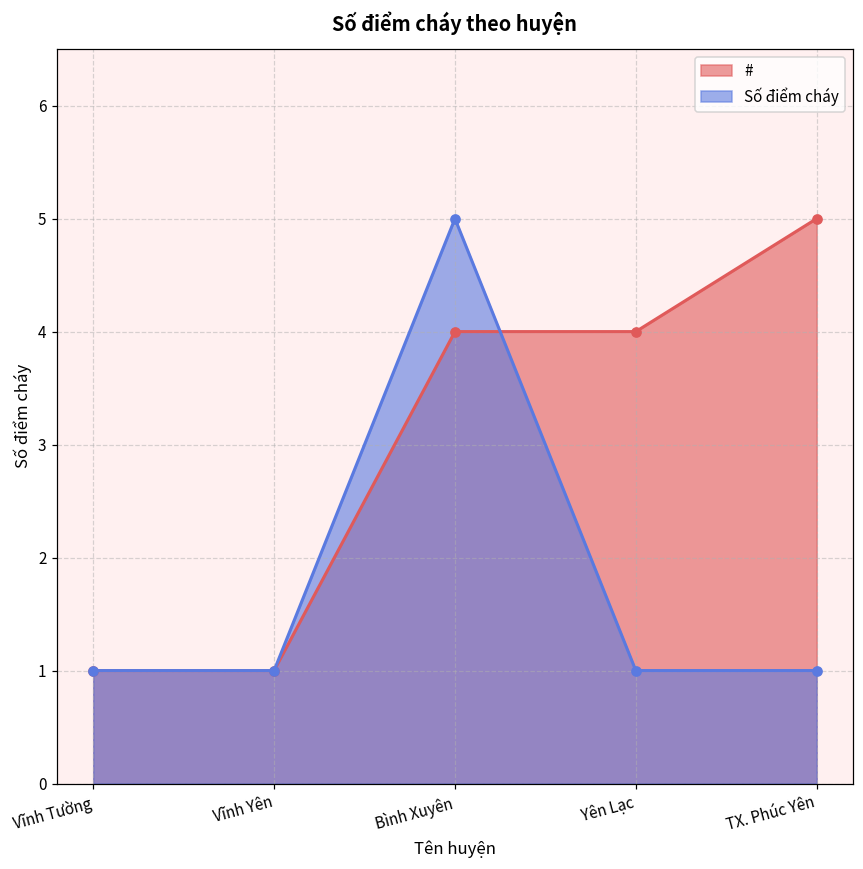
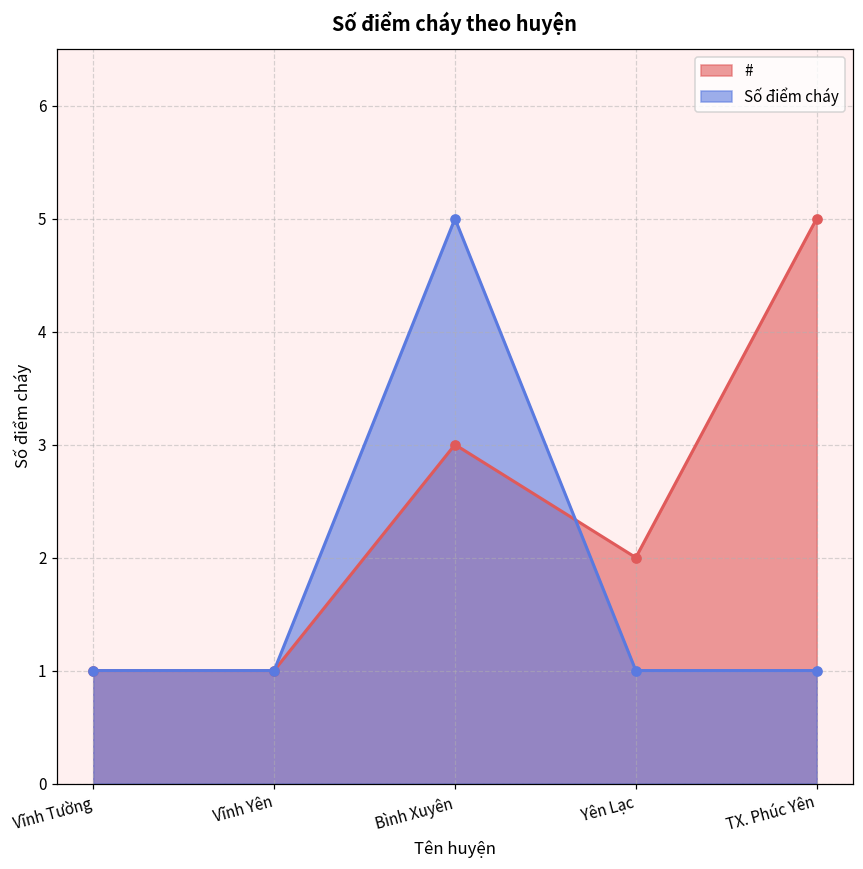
#, Bình Xuyên: 4 -> 3
#, Yên Lạc: 4 -> 2
